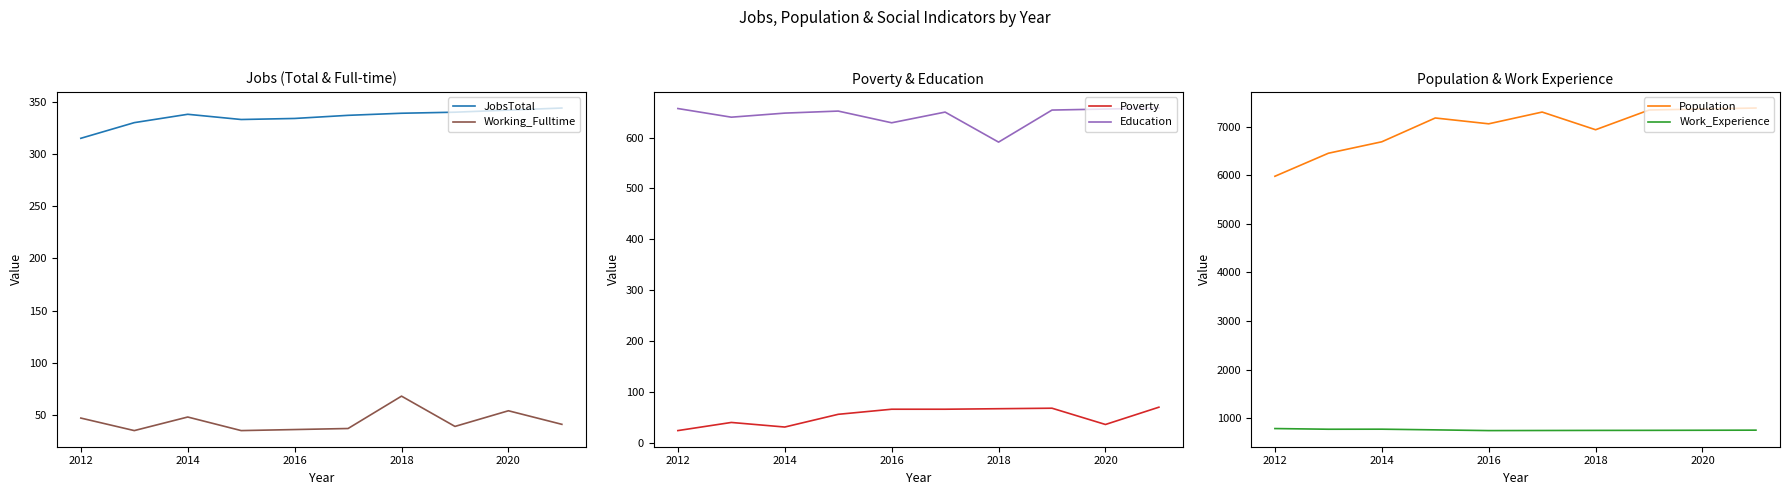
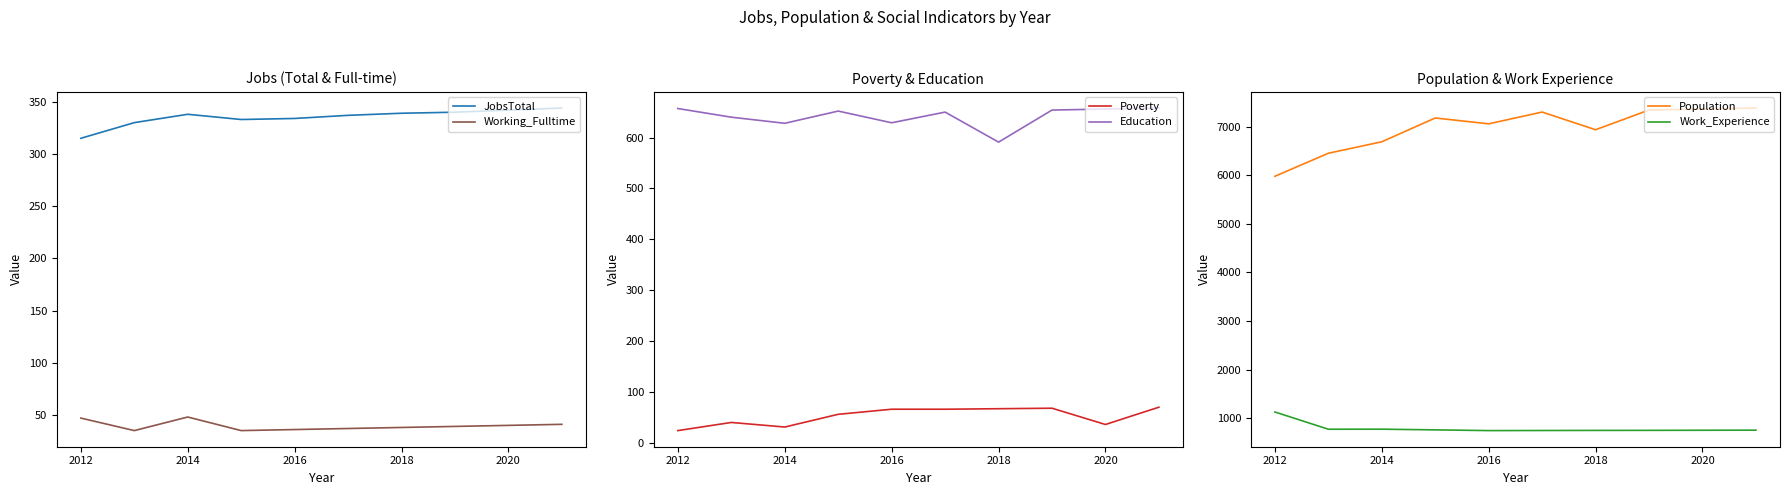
Jobs (Total & Full-time), Working_Fulltime, 2018: 68 -> 38
Jobs (Total & Full-time), Working_Fulltime, 2020: 54 -> 40
Poverty & Education, Education, 2014: 650 -> 630
Population & Work Experience, Work_Experience, 2012: 800 -> 1100
